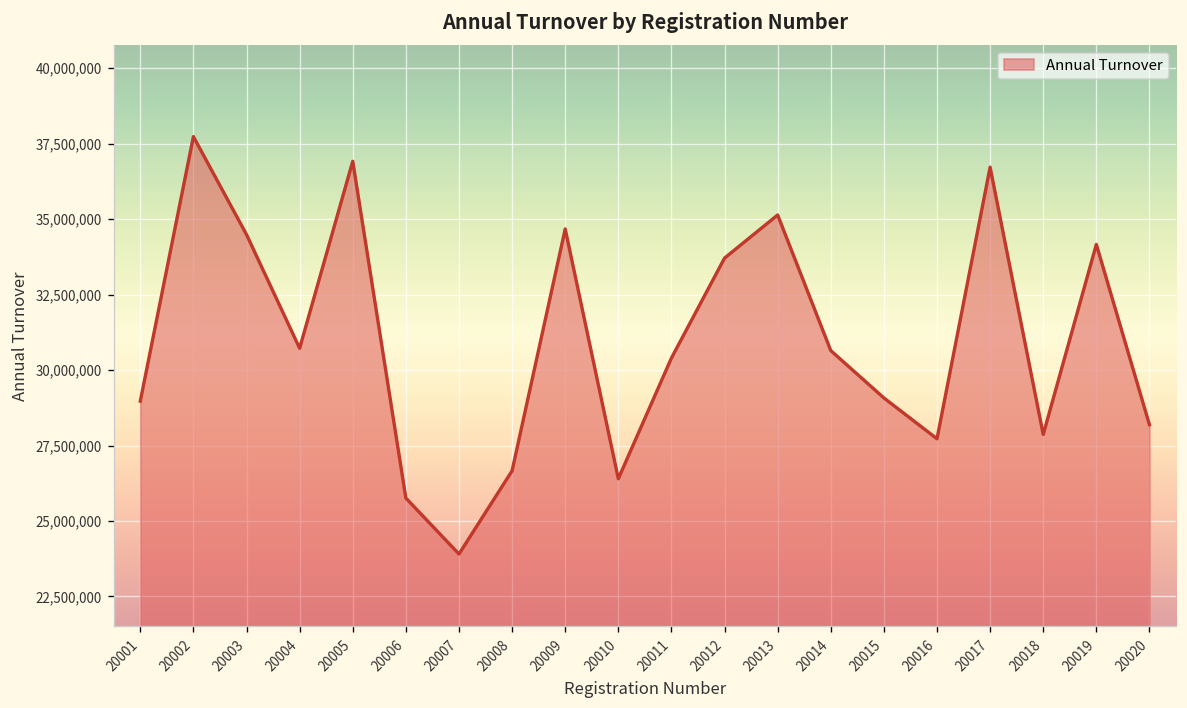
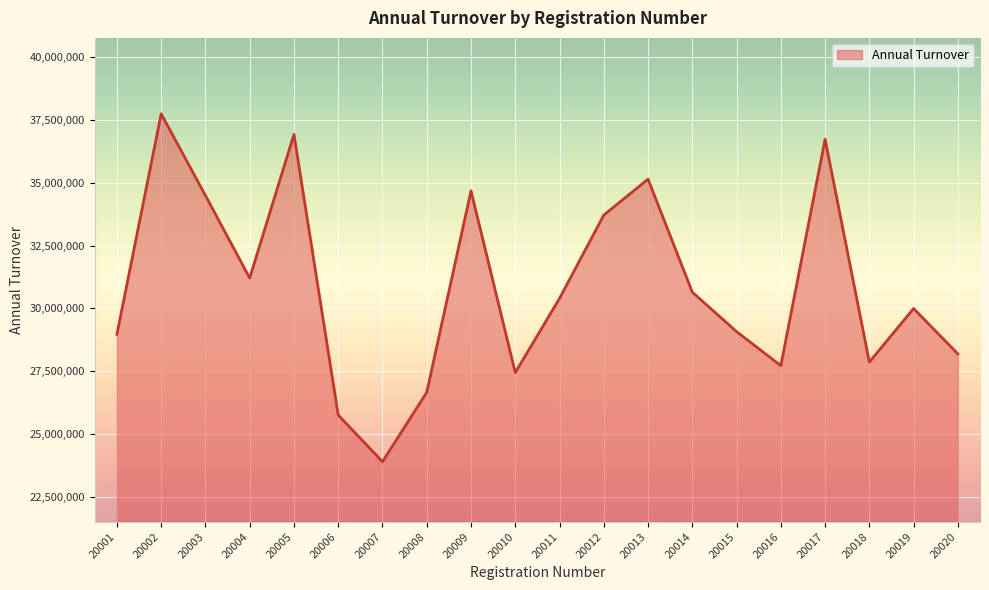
20004: 30,700,000 -> 31,200,000
20010: 26,400,000 -> 27,400,000
20019: 34,200,000 -> 30,000,000
